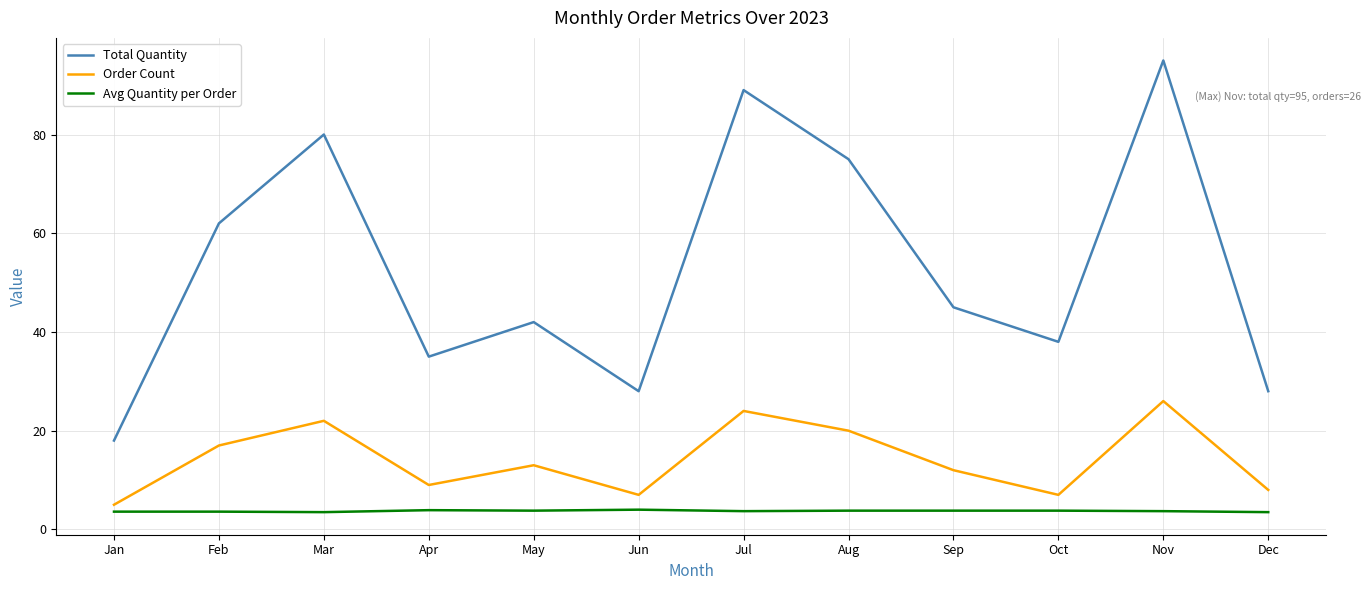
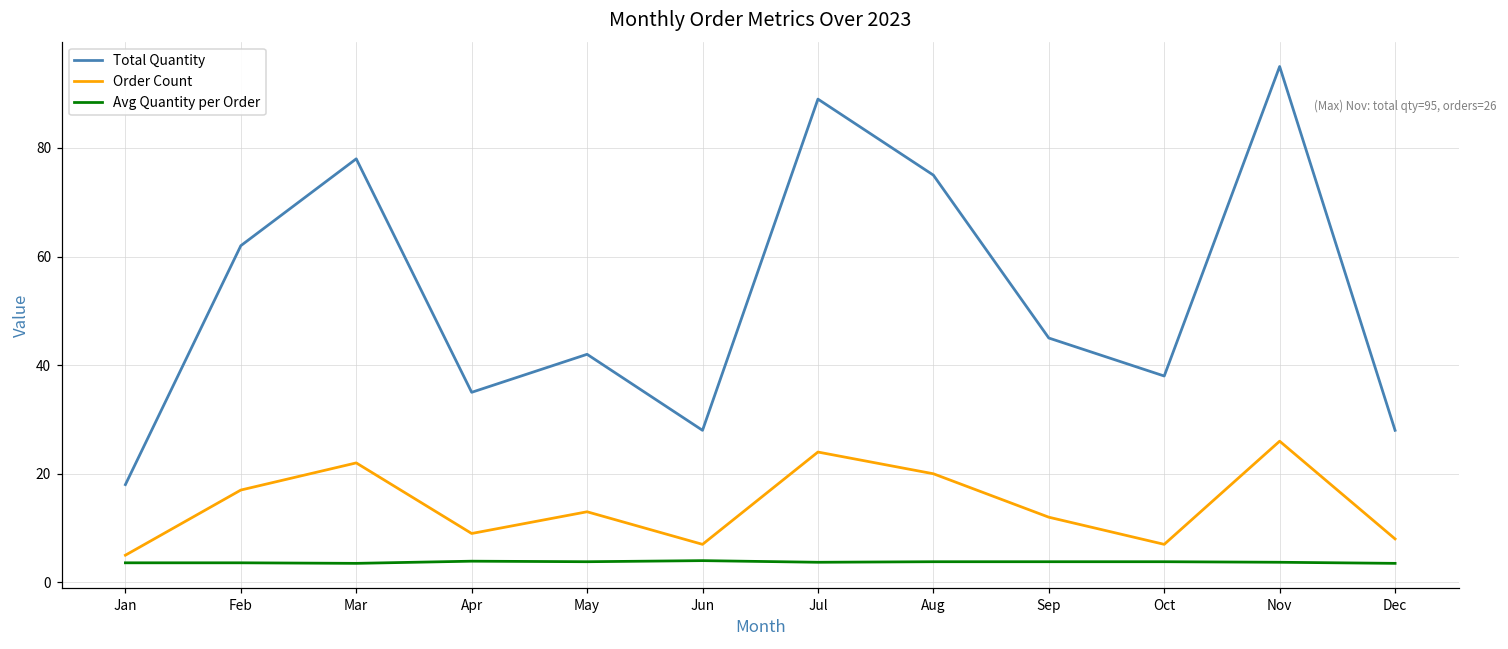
Total Quantity, Mar: 80 -> 78
